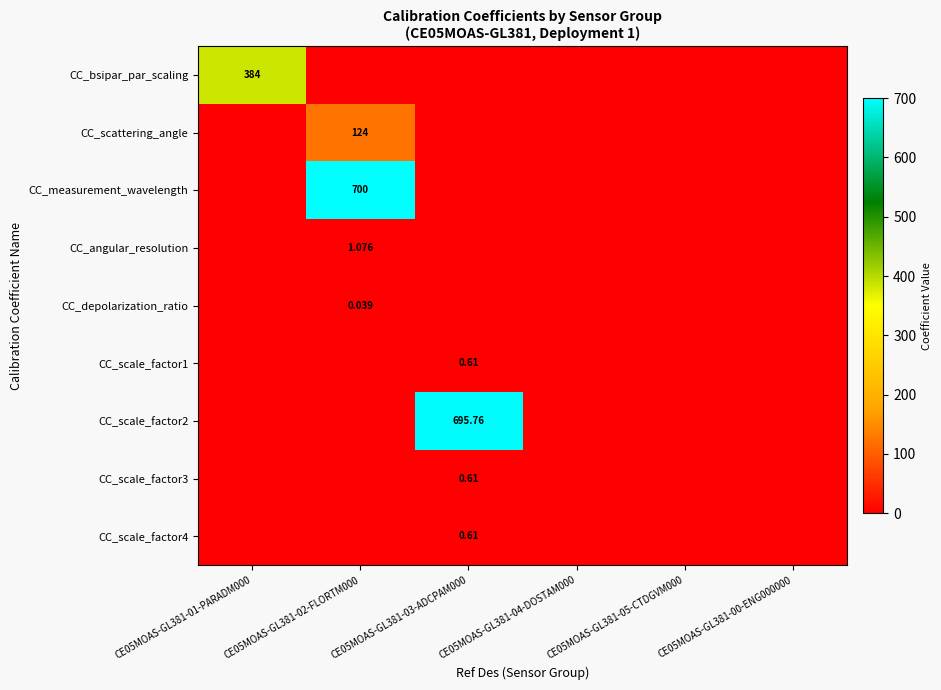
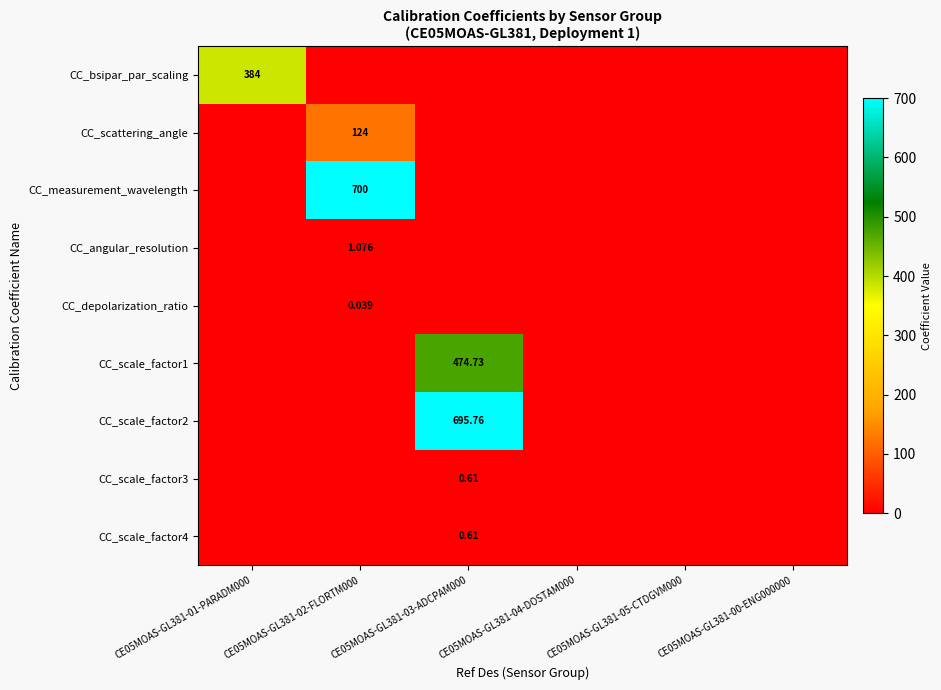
CC_scale_factor1, CE05MOAS-GL381-03-ADCPAM000: 0.61 -> 474.73
